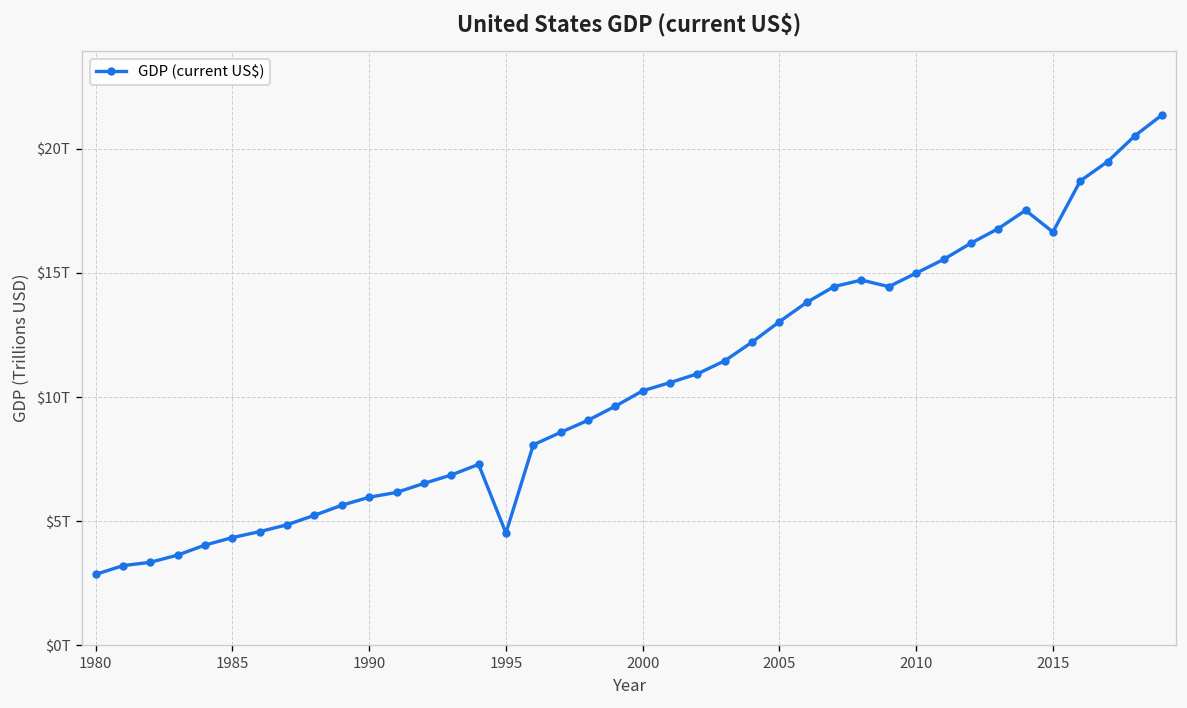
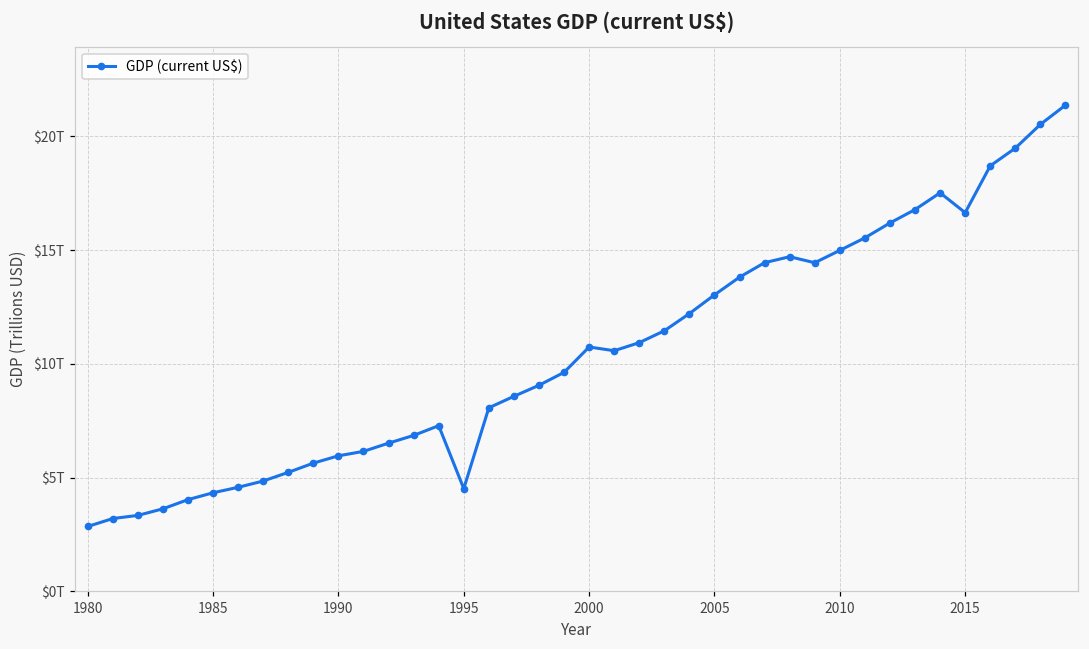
2000: $10.3T -> $10.7T
